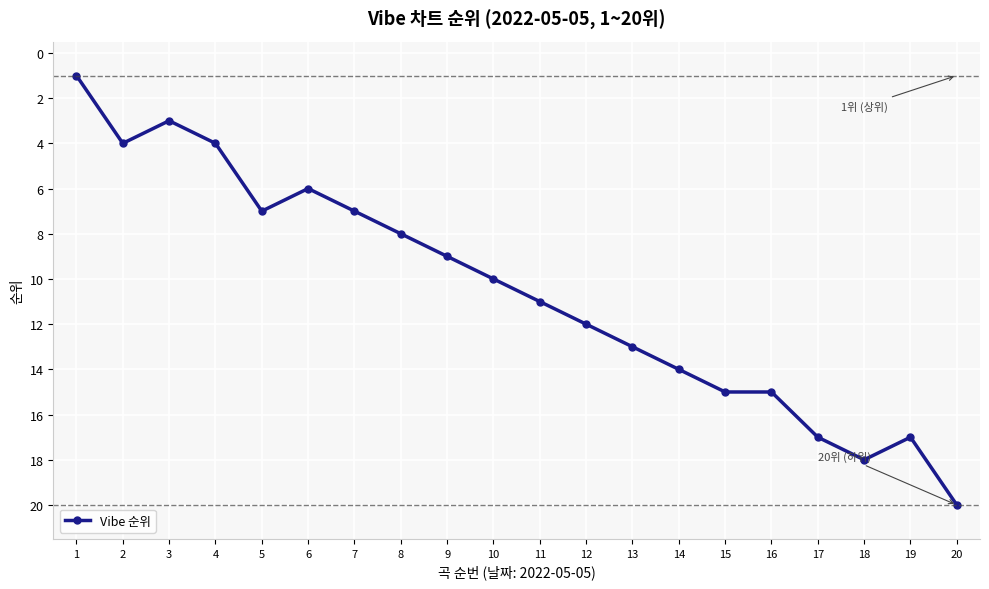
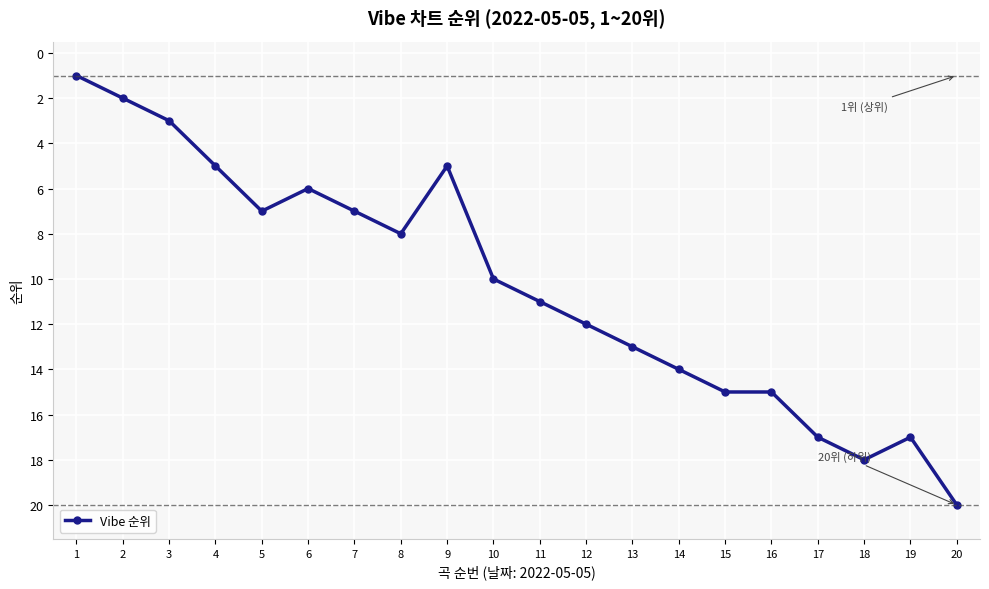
2: 4 -> 2
4: 4 -> 5
9: 9 -> 5
